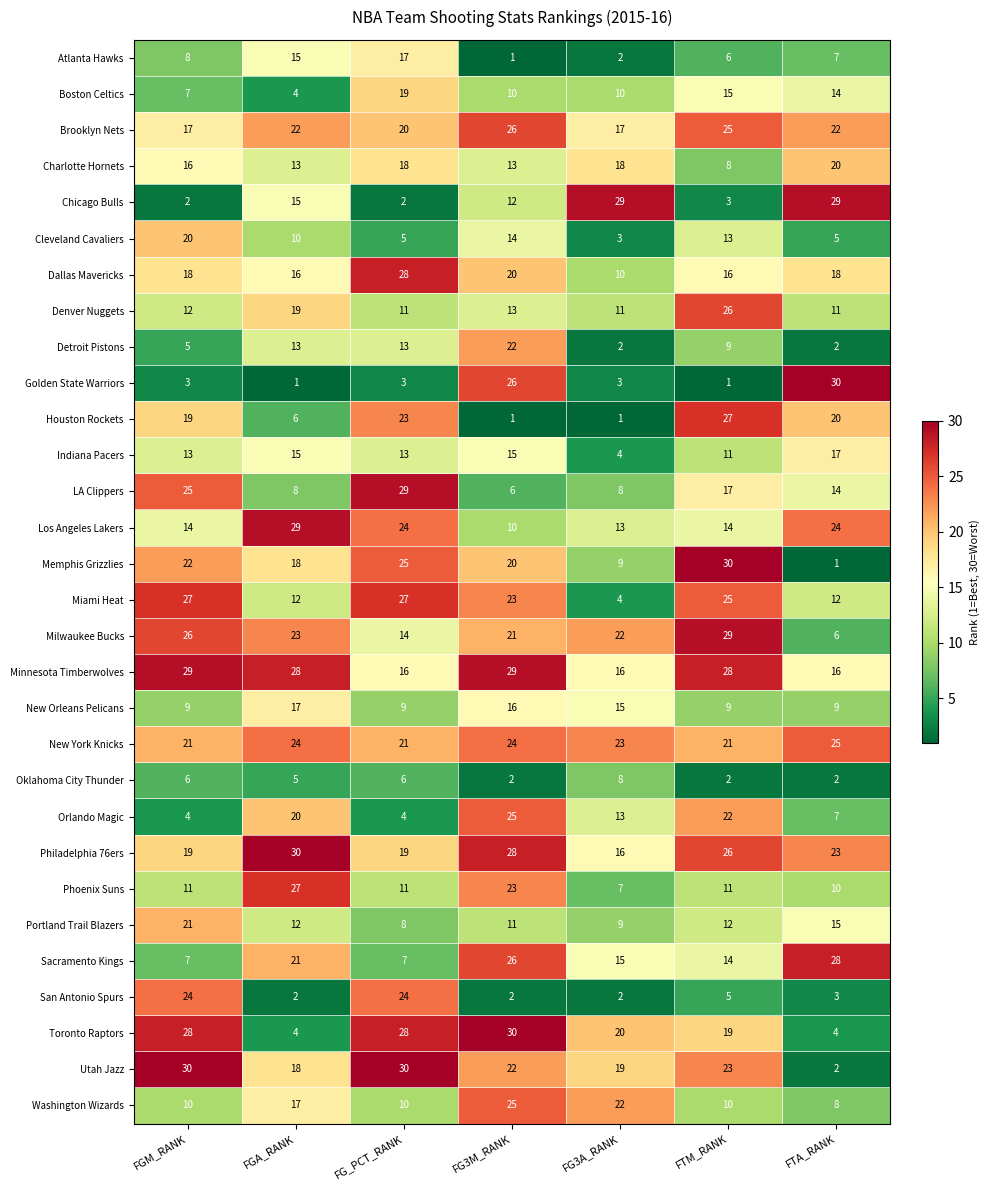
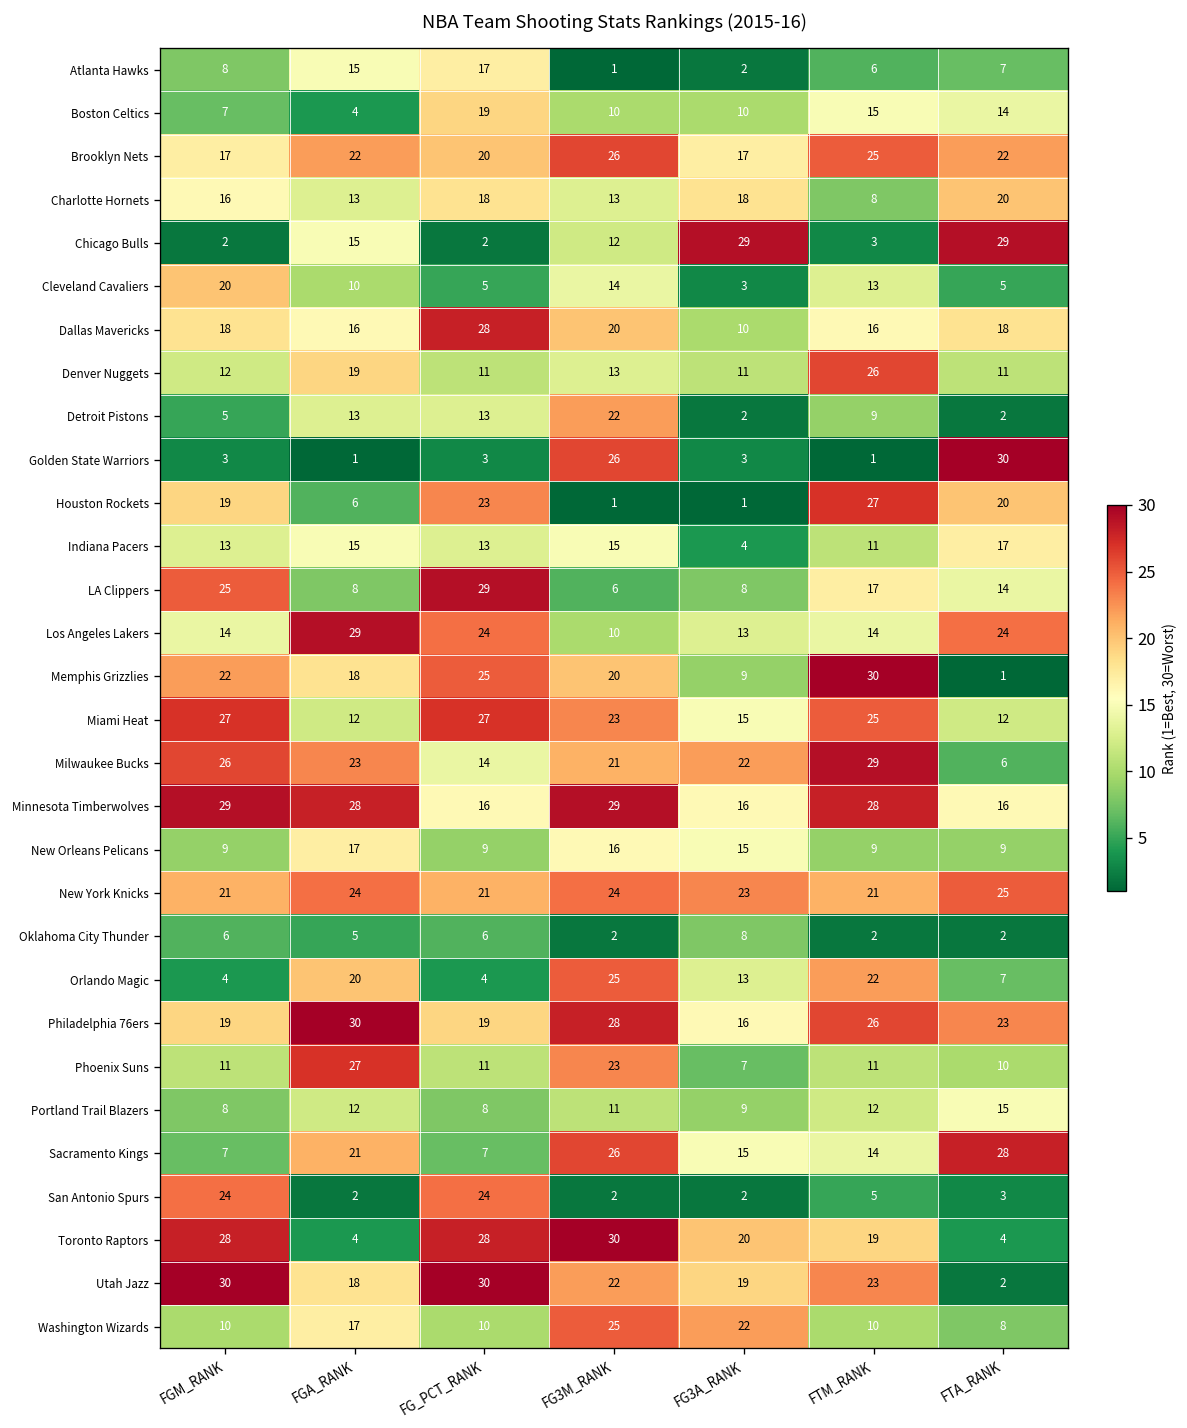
Miami Heat, FG3A_RANK: 4 -> 15
Portland Trail Blazers, FGM_RANK: 21 -> 8
